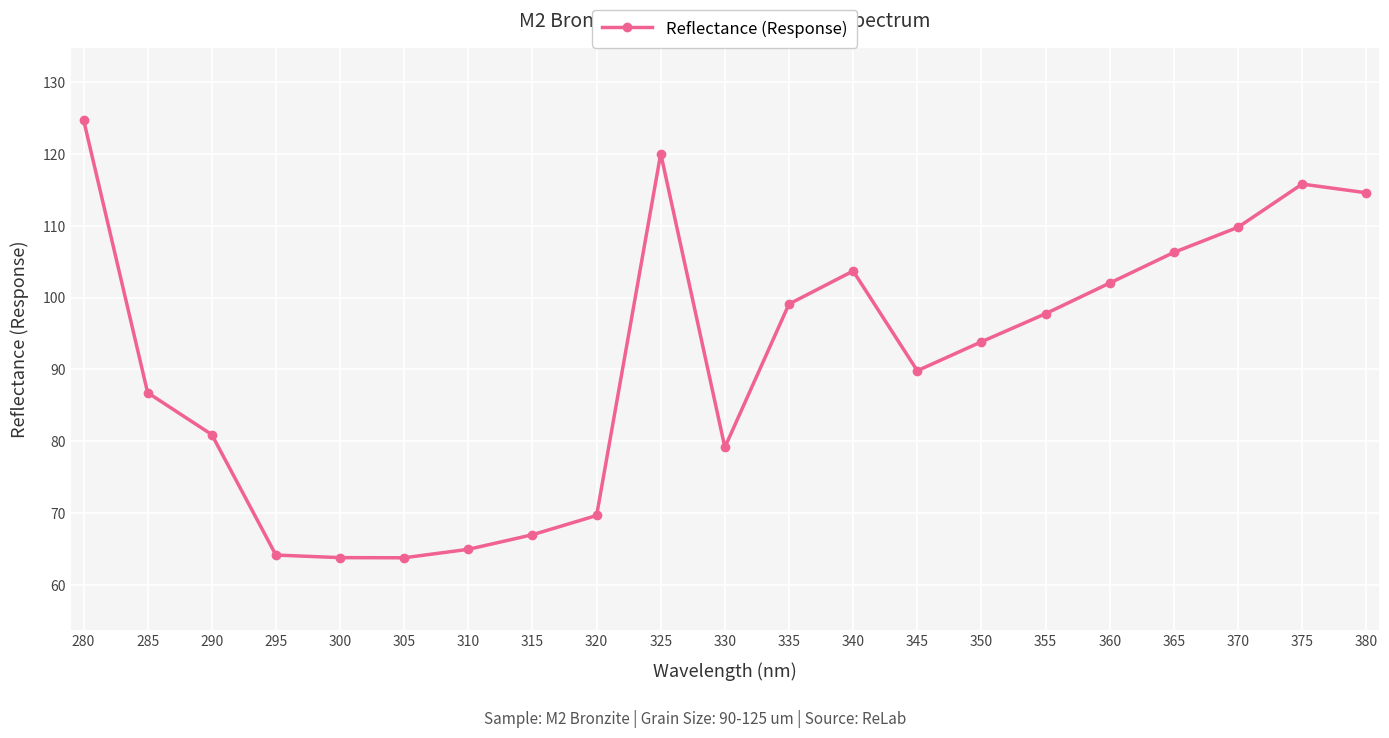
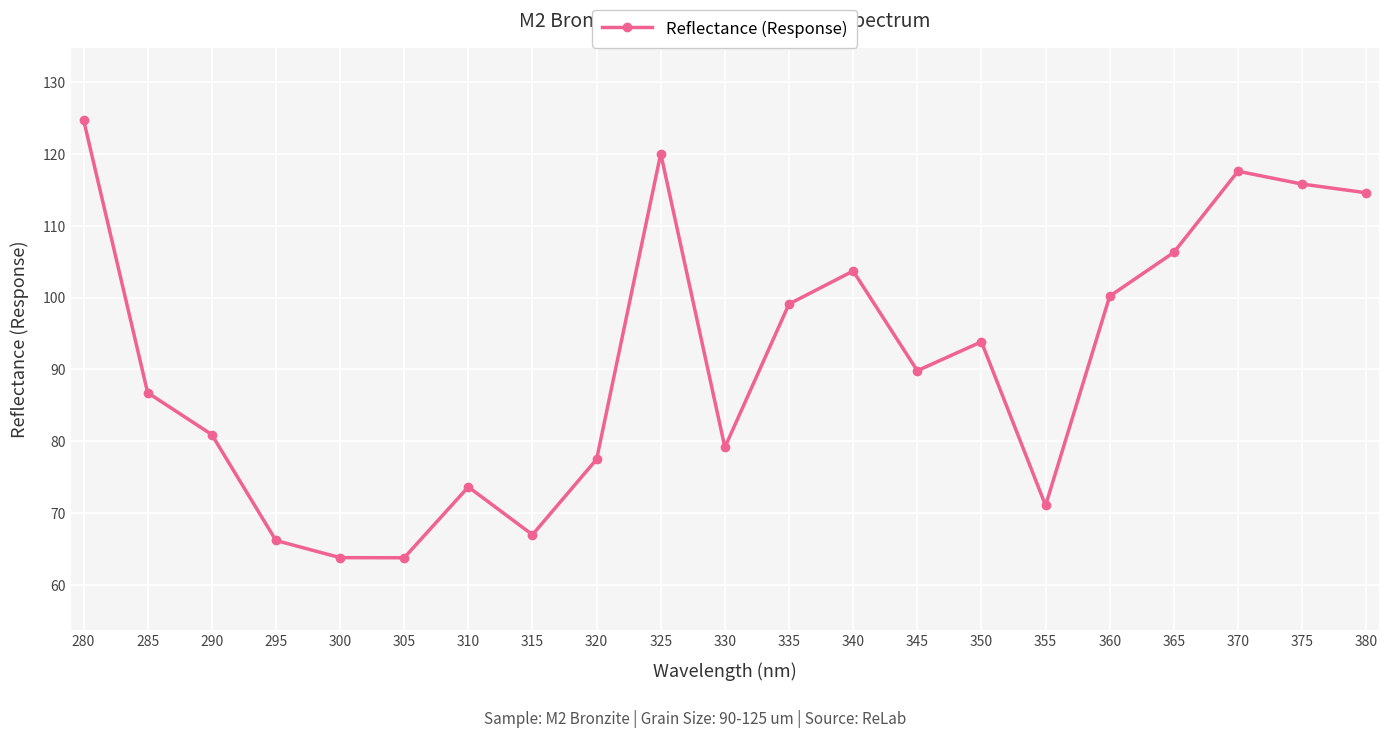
295: 64 -> 66
310: 65 -> 74
320: 70 -> 77
355: 98 -> 71
360: 102 -> 100
370: 110 -> 118
